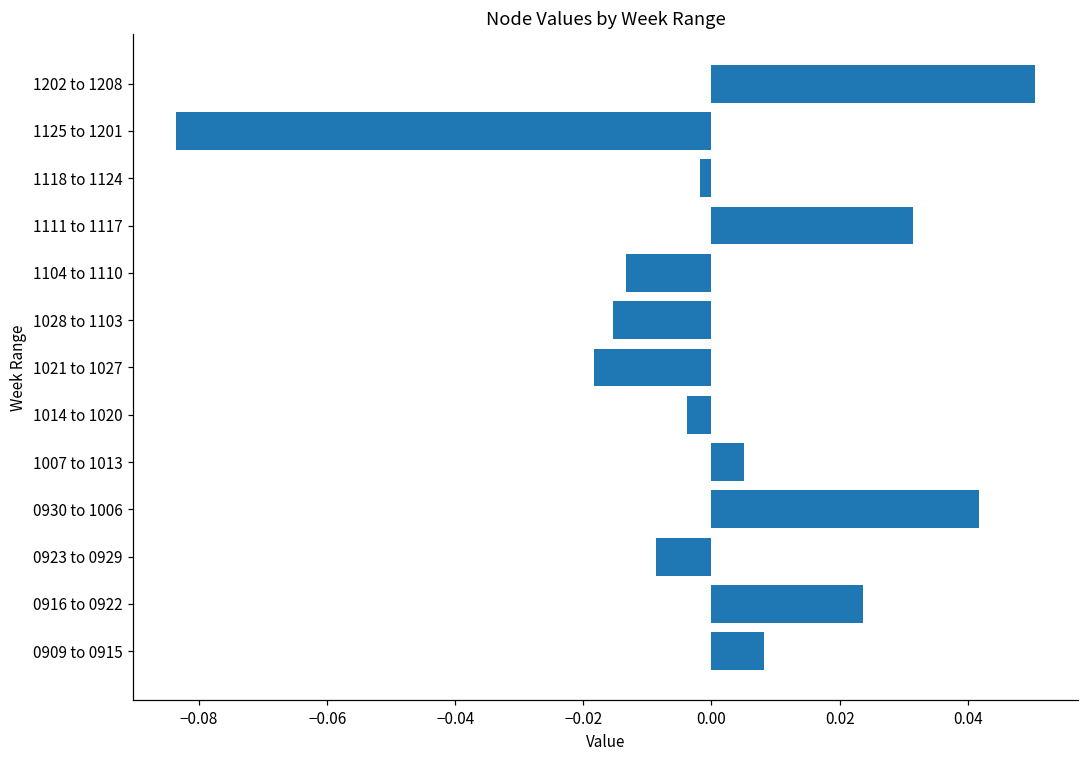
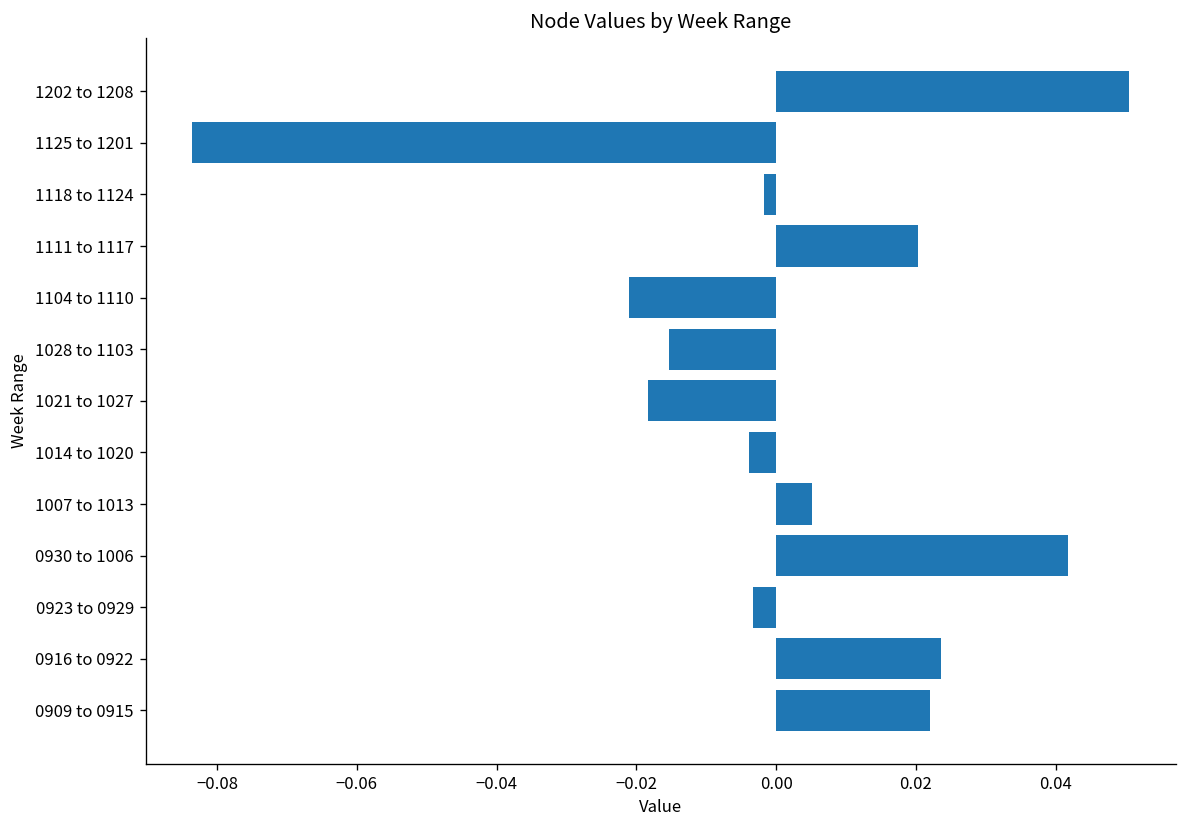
1111 to 1117: 0.031 -> 0.020
1104 to 1110: -0.013 -> -0.021
0923 to 0929: -0.009 -> -0.003
0909 to 0915: 0.008 -> 0.022
